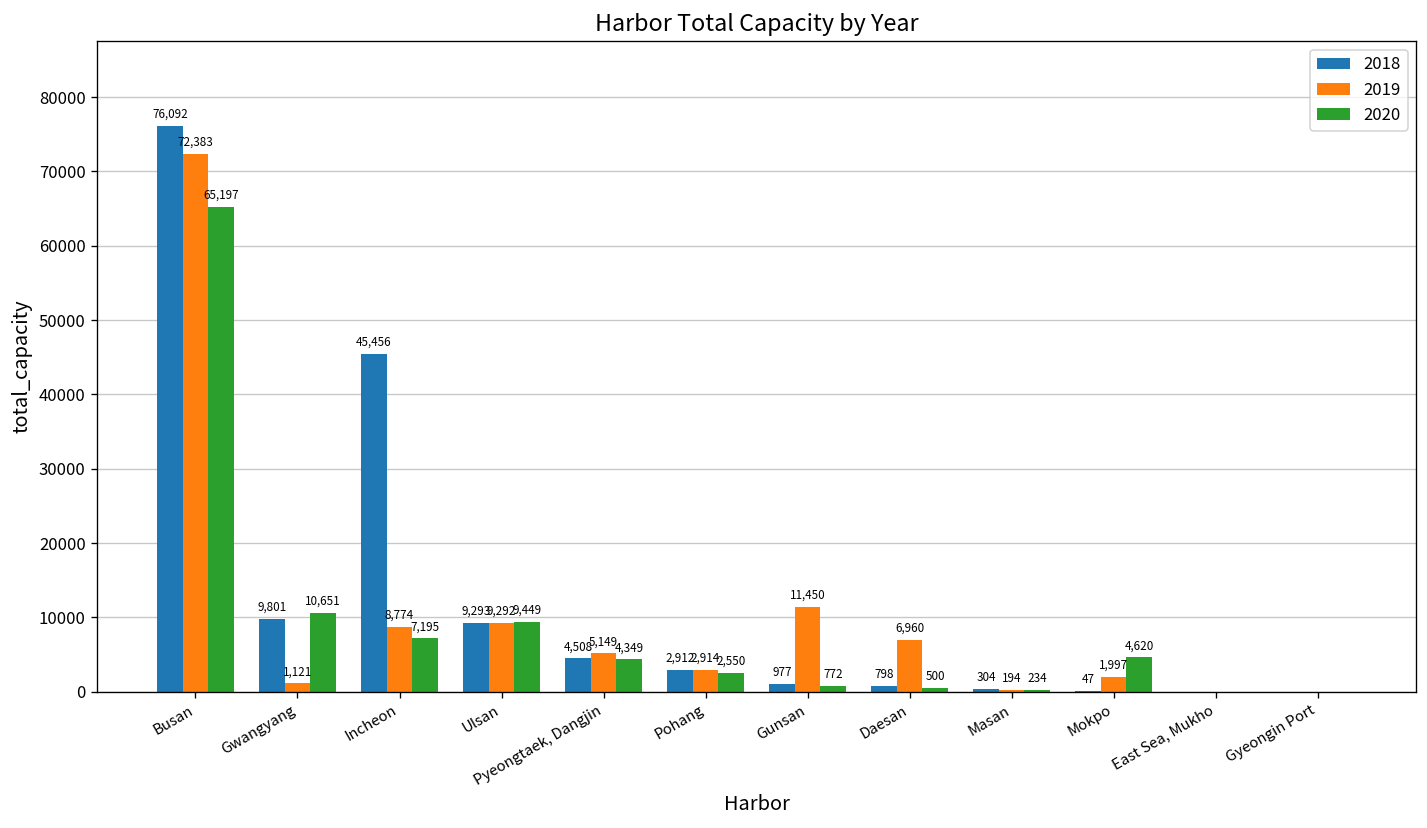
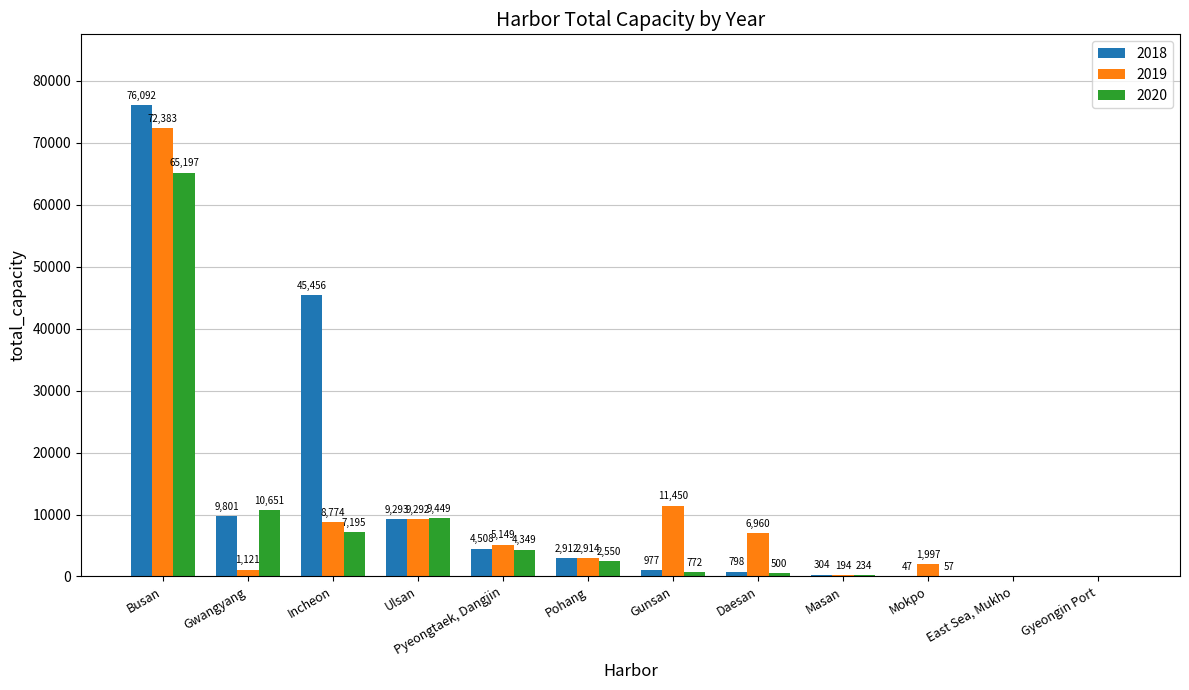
2020, Mokpo: 4,620 -> 57
